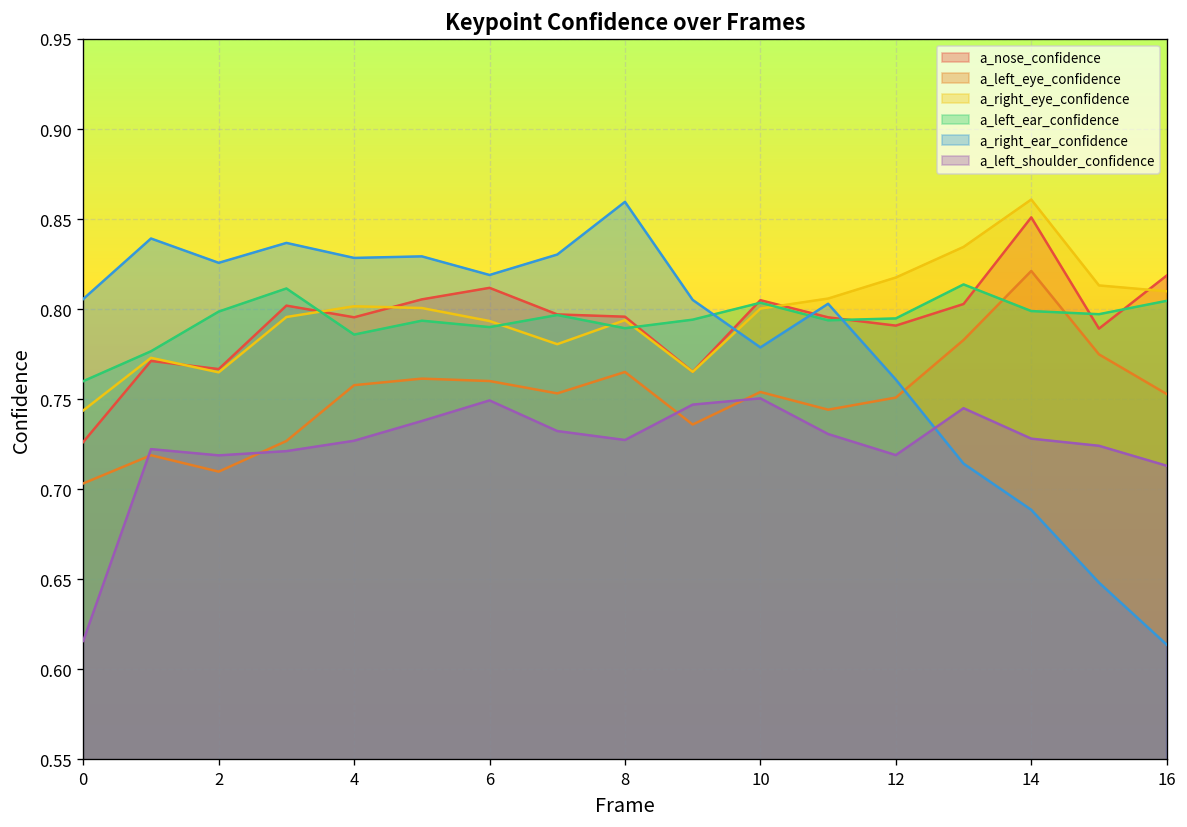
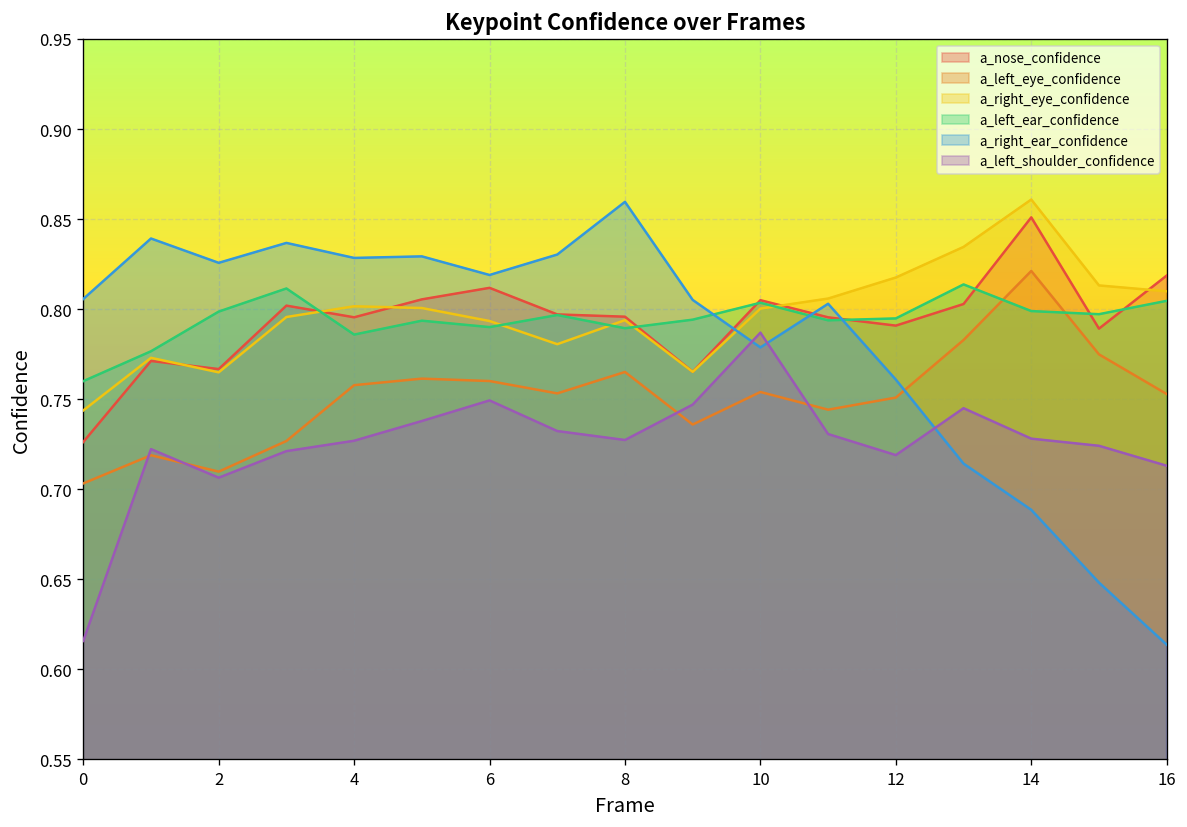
a_left_shoulder_confidence, 2: 0.719 -> 0.706
a_left_shoulder_confidence, 10: 0.750 -> 0.787
